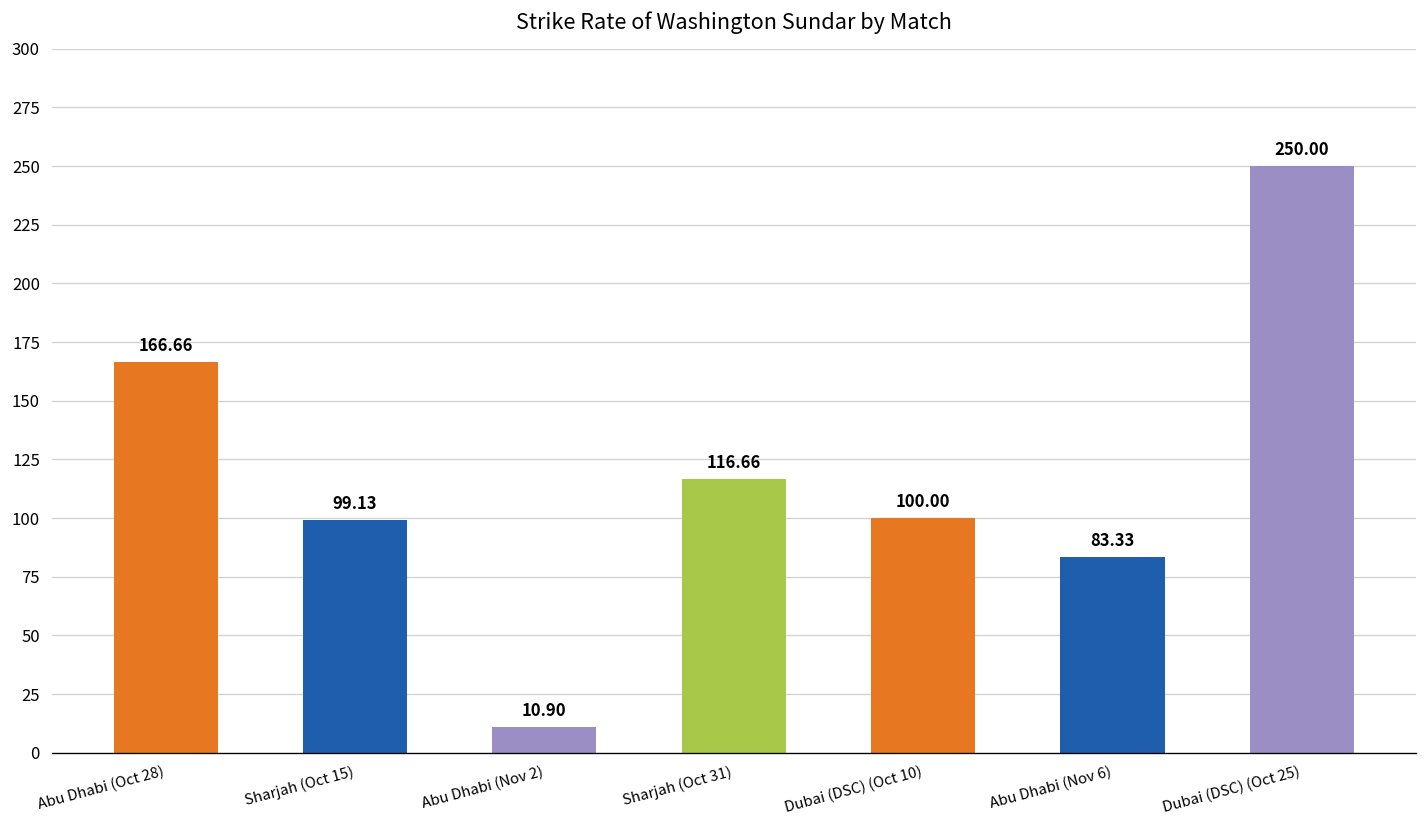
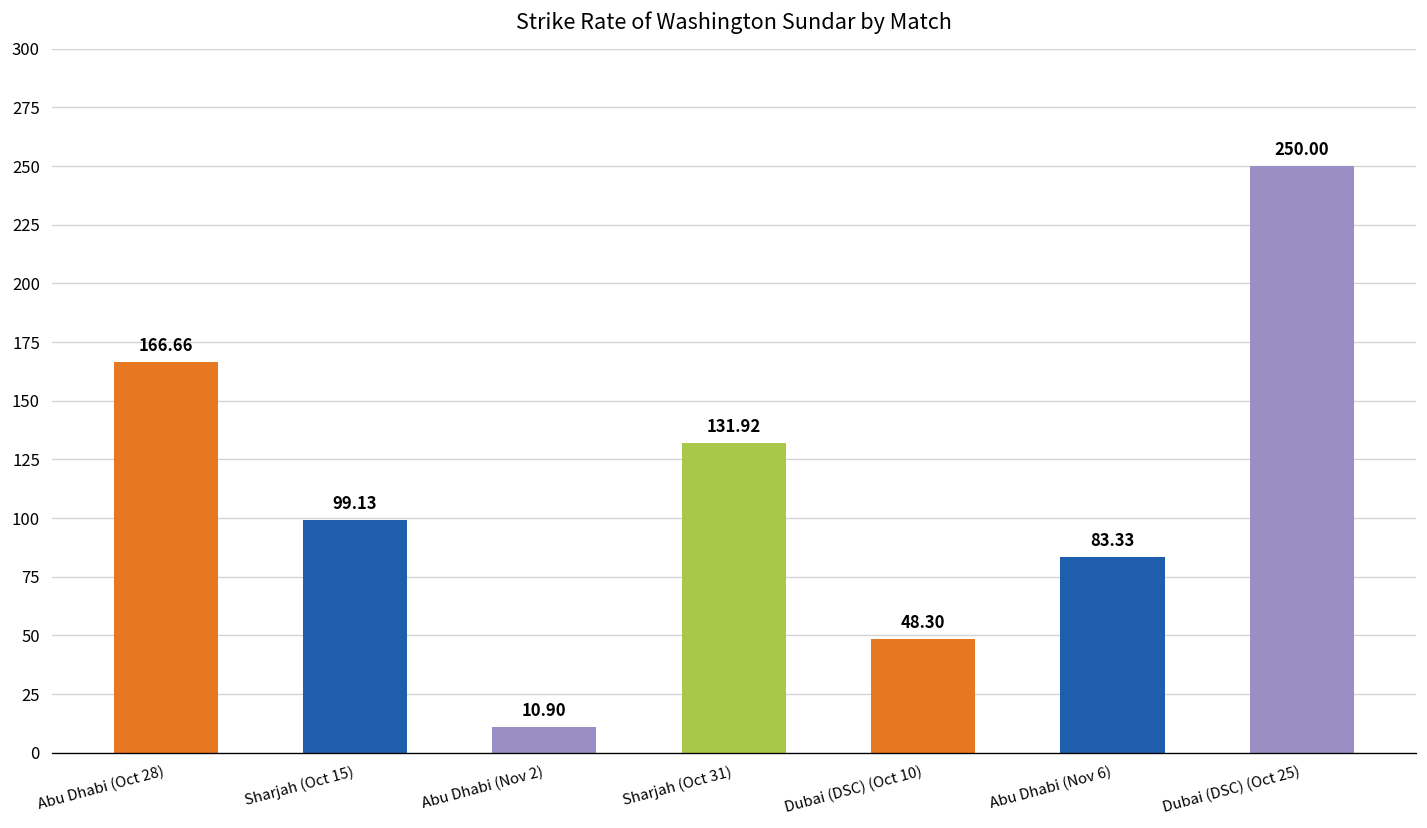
Sharjah (Oct 31): 116.66 -> 131.92
Dubai (DSC) (Oct 10): 100.00 -> 48.30
